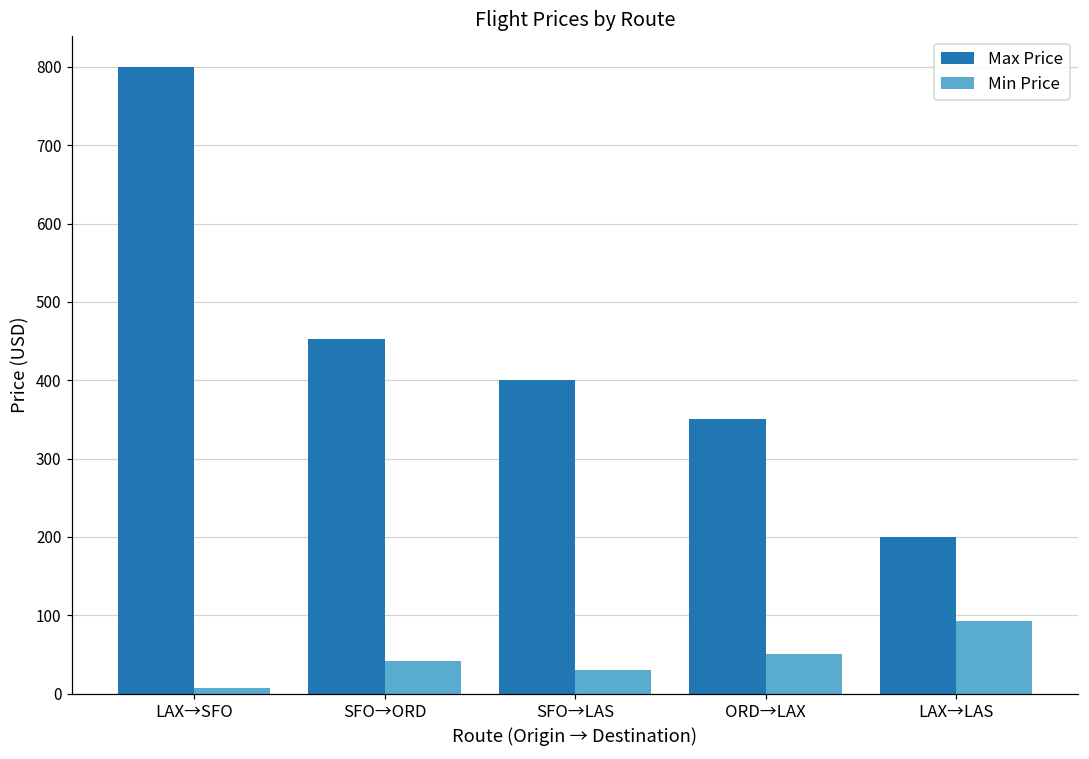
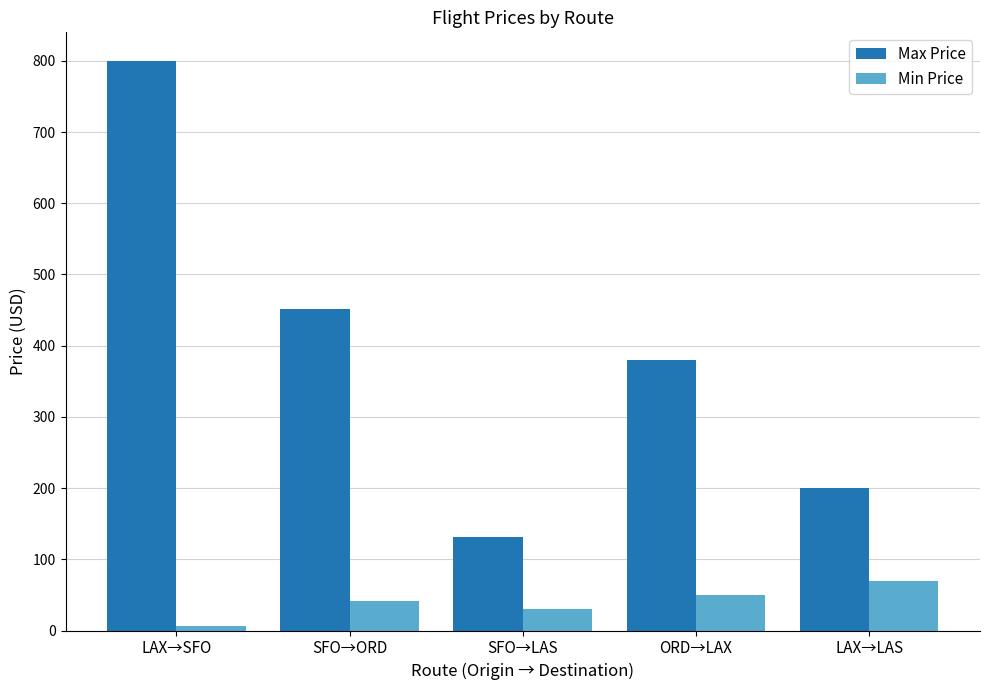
Max Price, SFO→LAS: 400 -> 130
Max Price, ORD→LAX: 350 -> 380
Min Price, LAX→LAS: 90 -> 70
